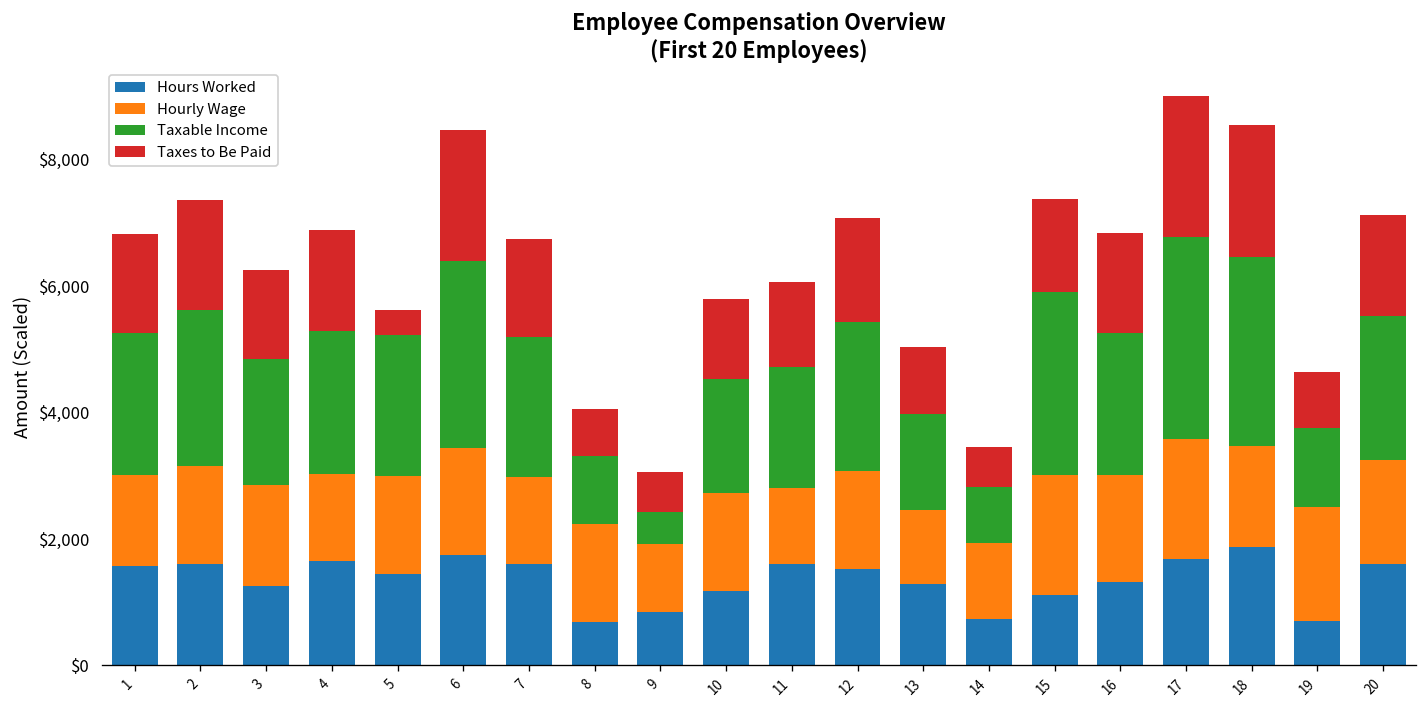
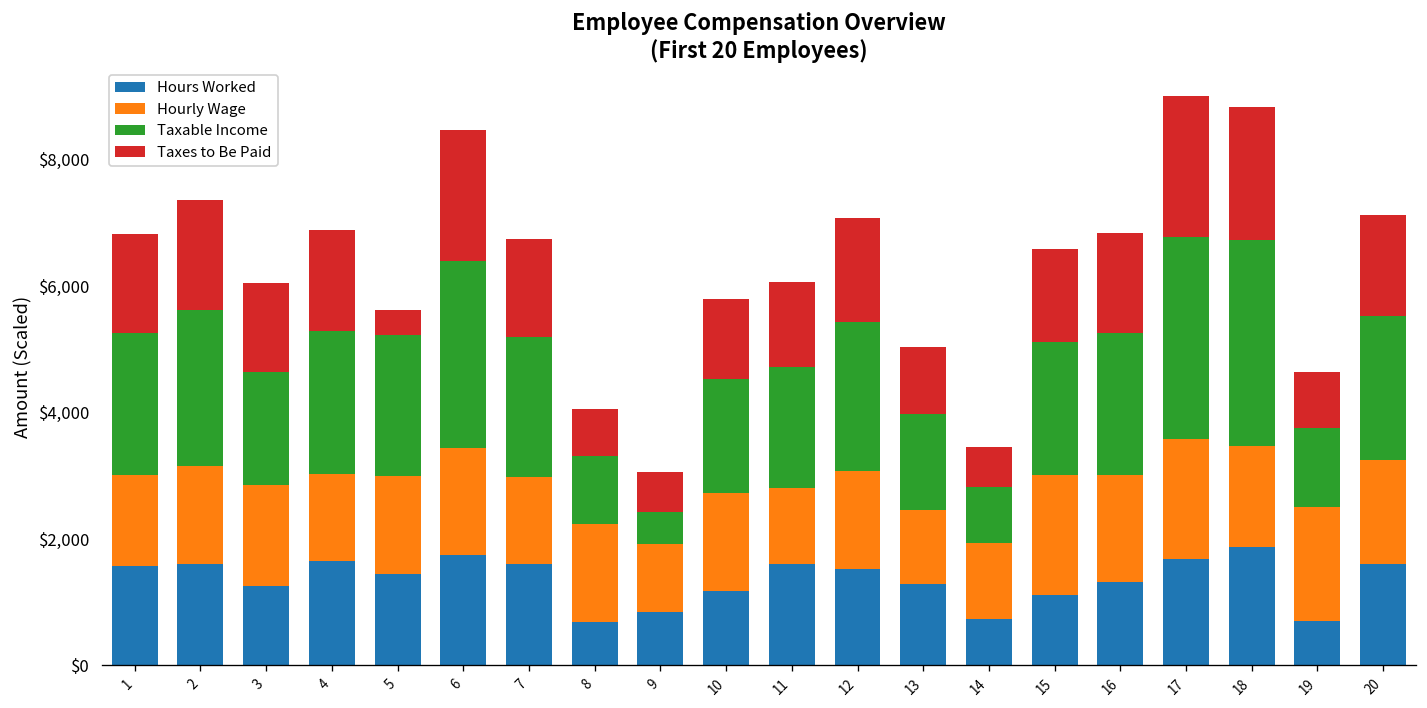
Taxable Income, 3: $2,000 -> $1,800
Taxable Income, 15: $2,900 -> $2,100
Taxable Income, 18: $3,000 -> $3,300
